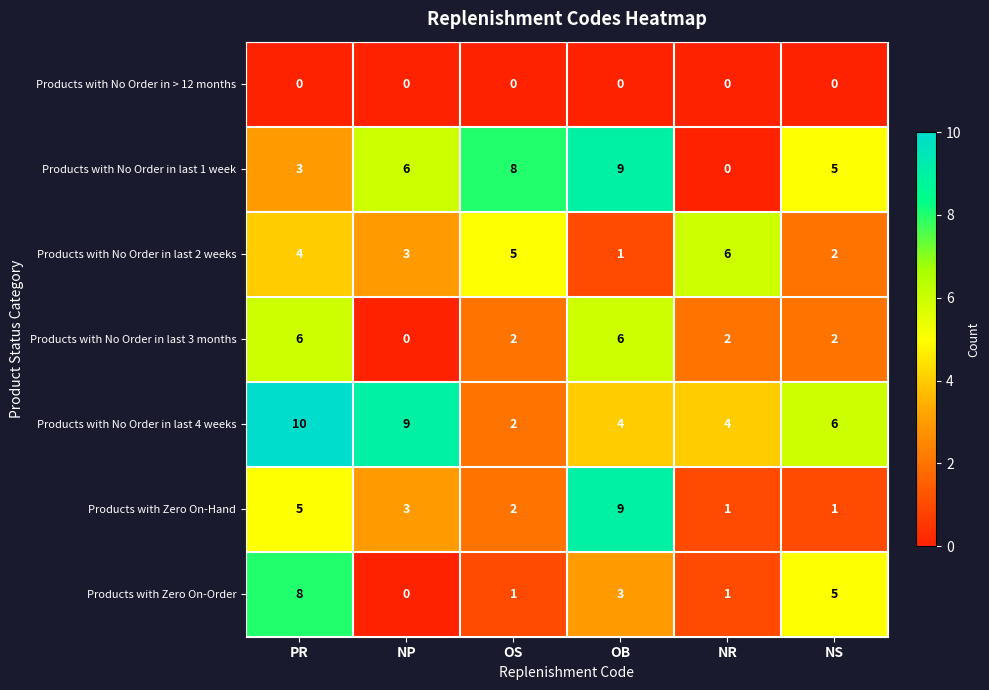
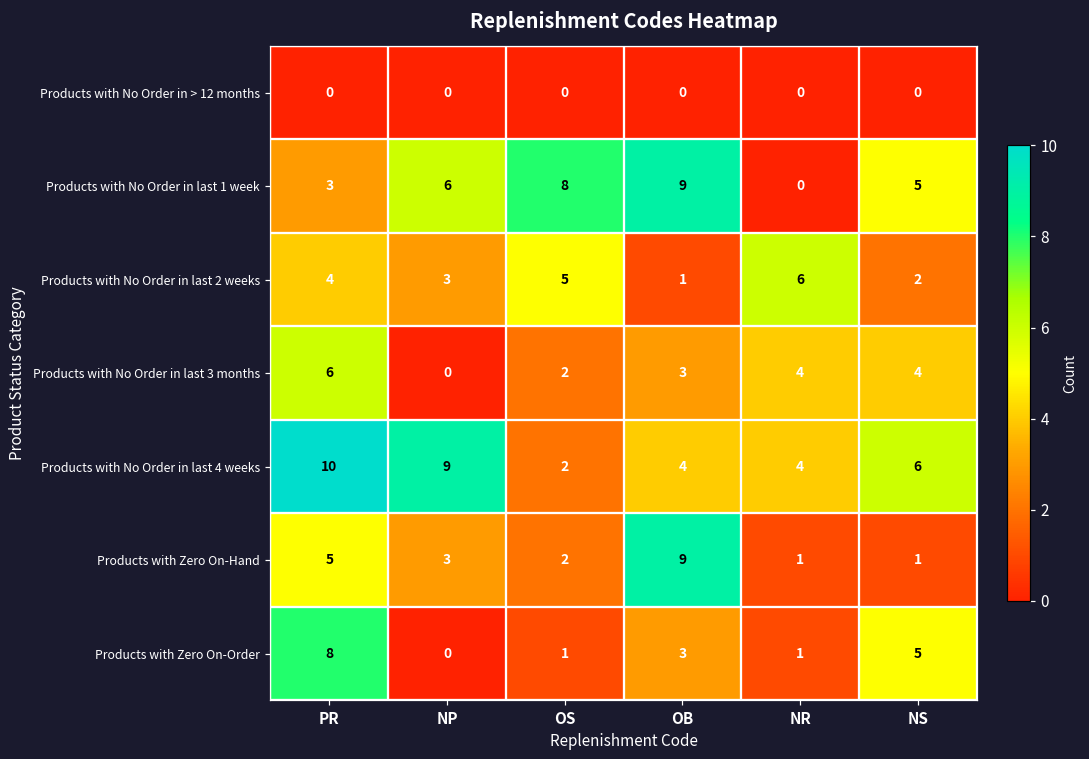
Products with No Order in last 3 months, OB: 6 -> 3
Products with No Order in last 3 months, NR: 2 -> 4
Products with No Order in last 3 months, NS: 2 -> 4
